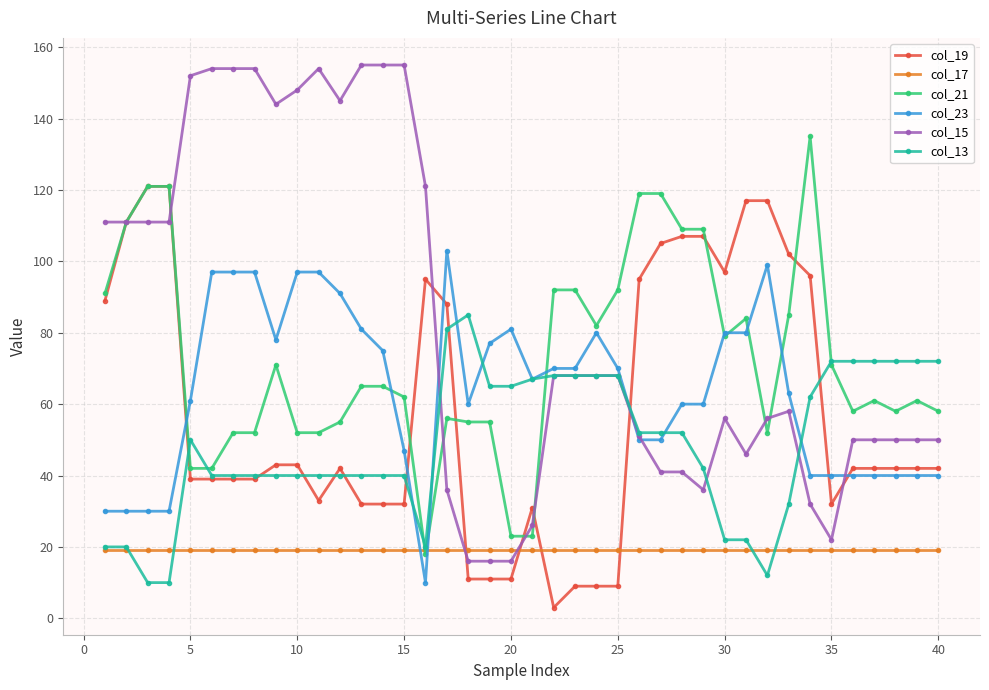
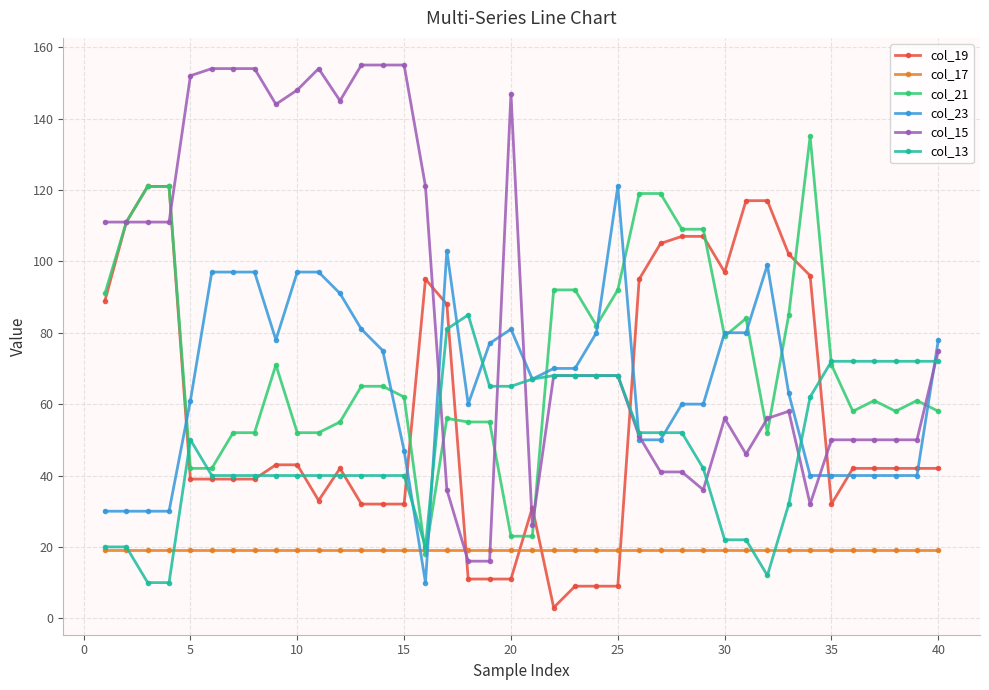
col_15, 20: 16 -> 147
col_23, 25: 70 -> 121
col_15, 35: 22 -> 50
col_23, 40: 40 -> 78
col_15, 40: 50 -> 75
